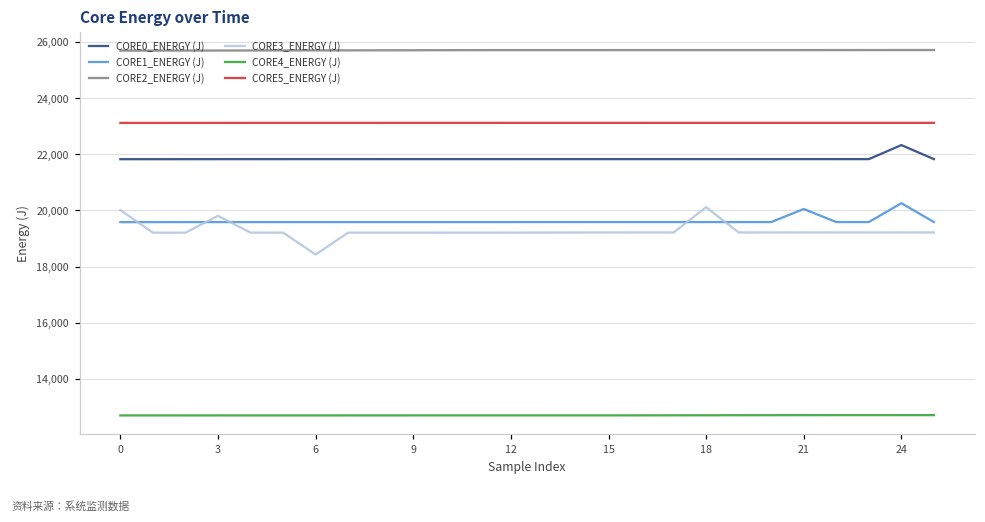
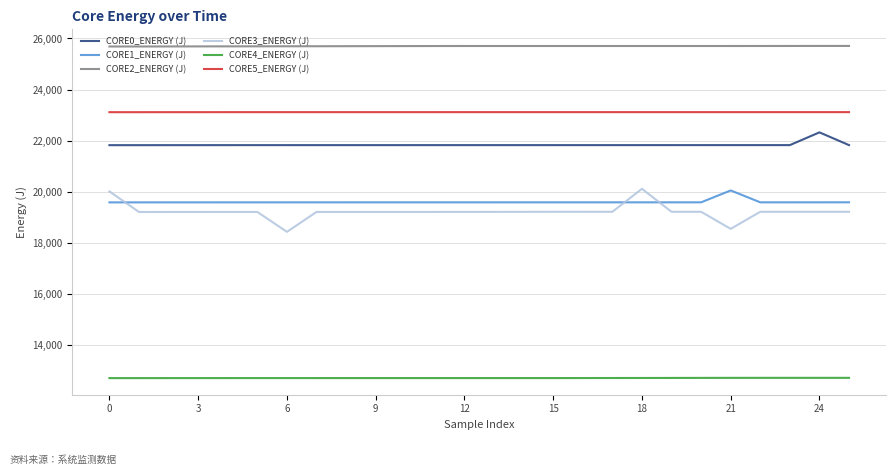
CORE3_ENERGY (J), 3: 19,800 -> 19,200
CORE3_ENERGY (J), 21: 19,200 -> 18,500
CORE1_ENERGY (J), 24: 20,300 -> 19,600
